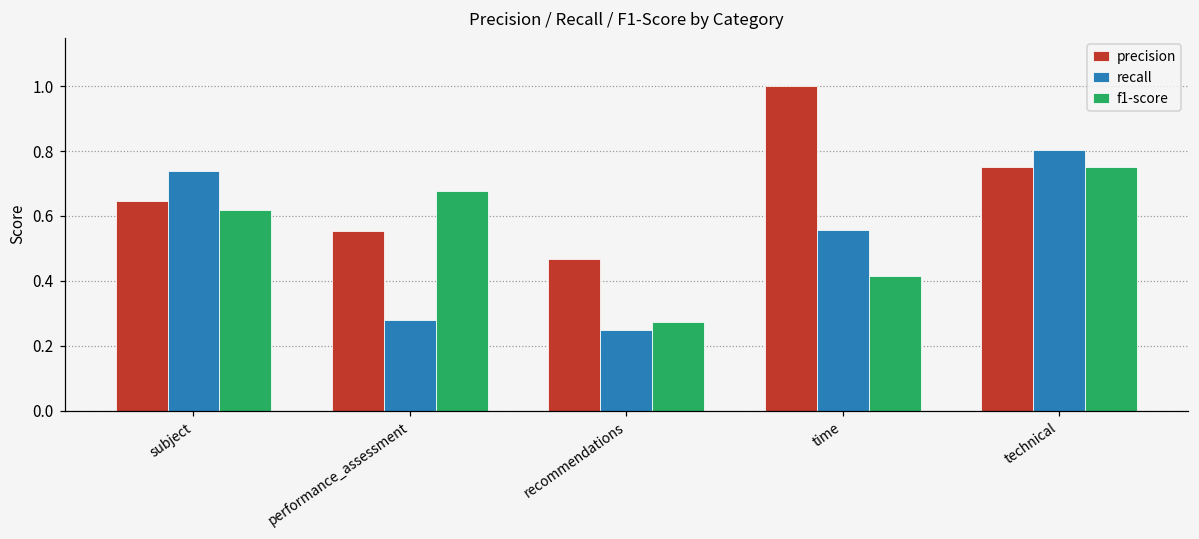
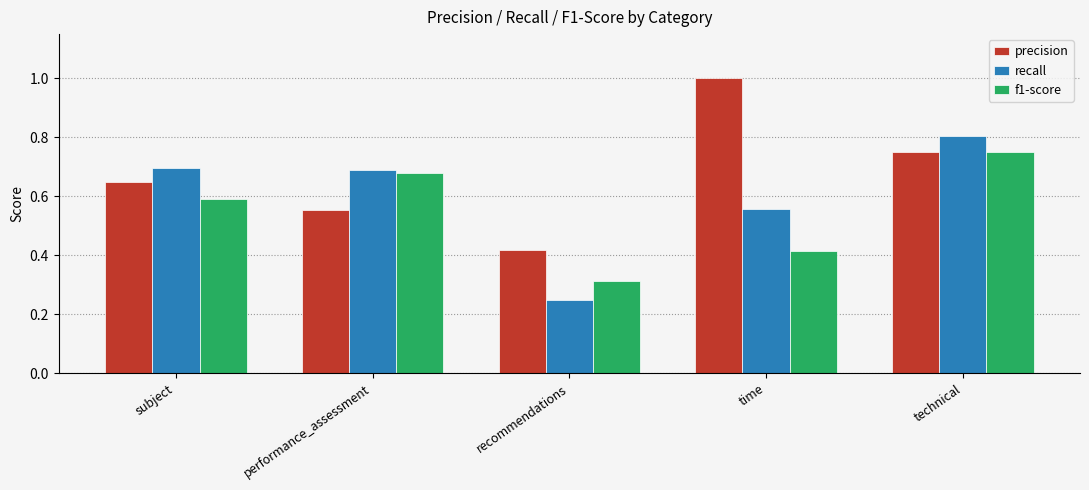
recall, subject: 0.74 -> 0.70
f1-score, subject: 0.62 -> 0.59
recall, performance_assessment: 0.28 -> 0.69
precision, recommendations: 0.47 -> 0.42
f1-score, recommendations: 0.27 -> 0.31
